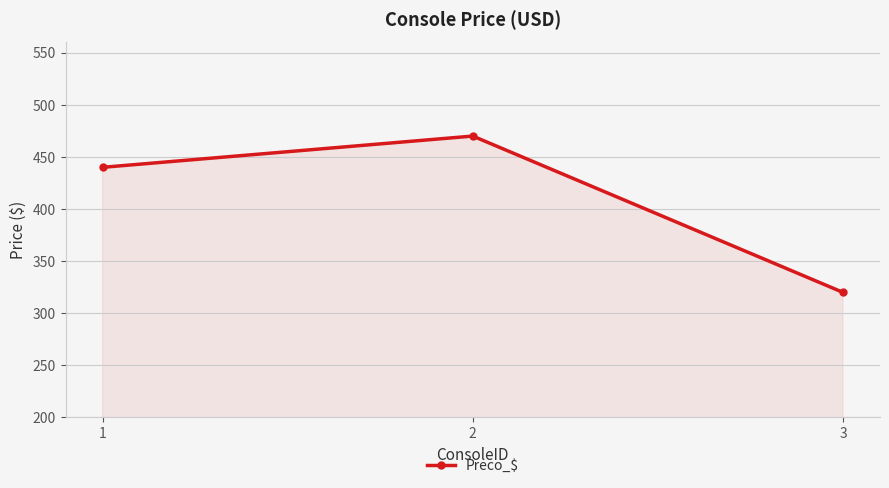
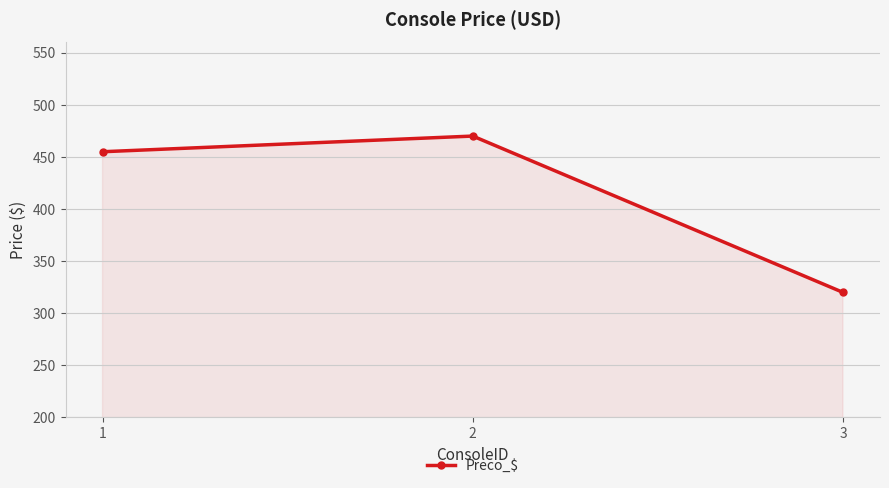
1: 440 -> 455
